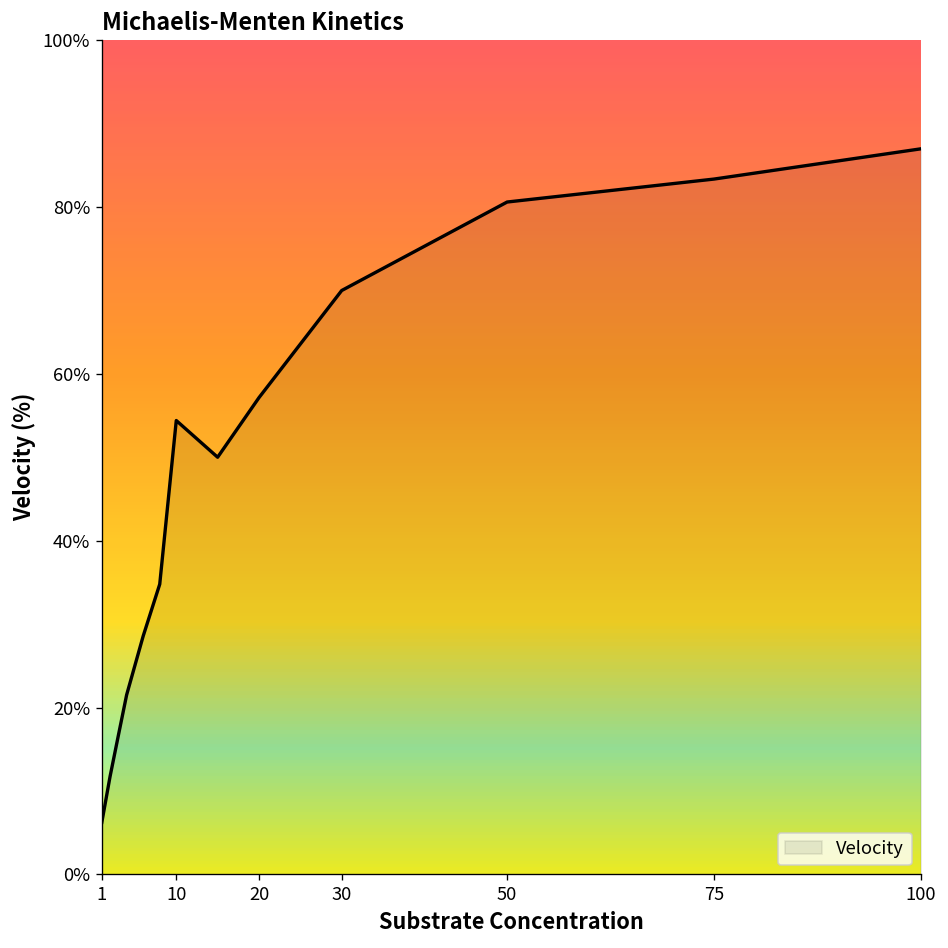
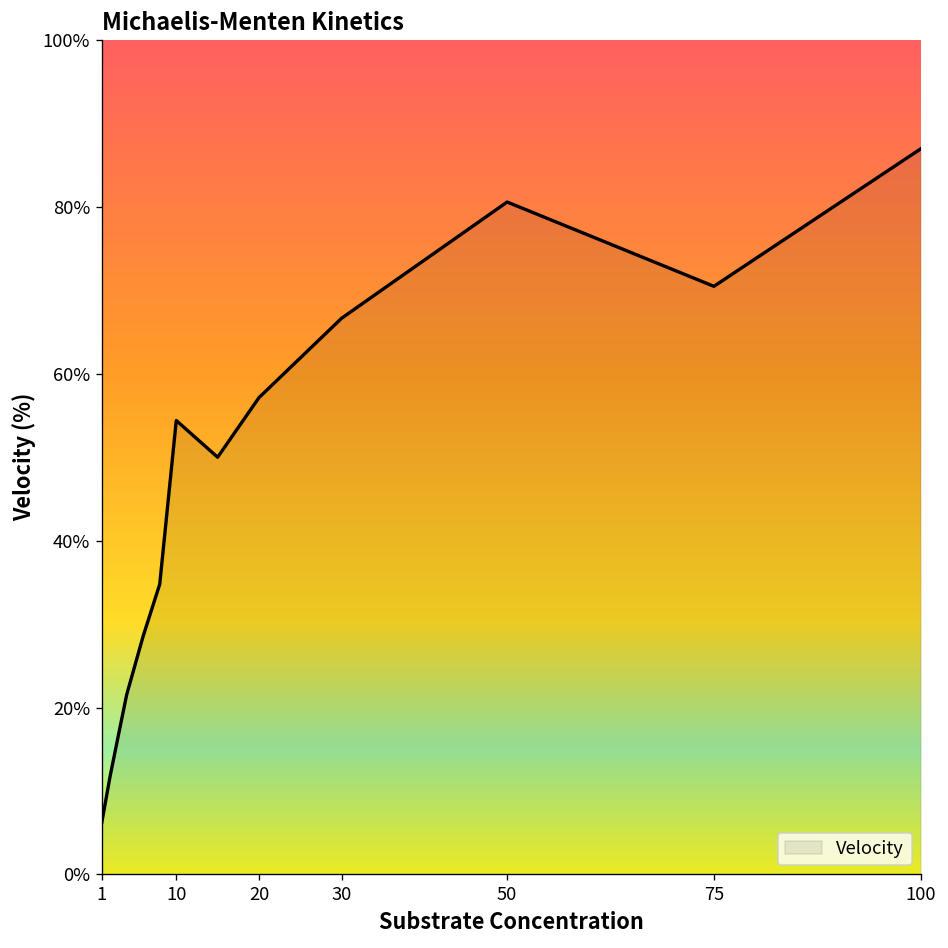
30: 70% -> 67%
75: 83% -> 70%
